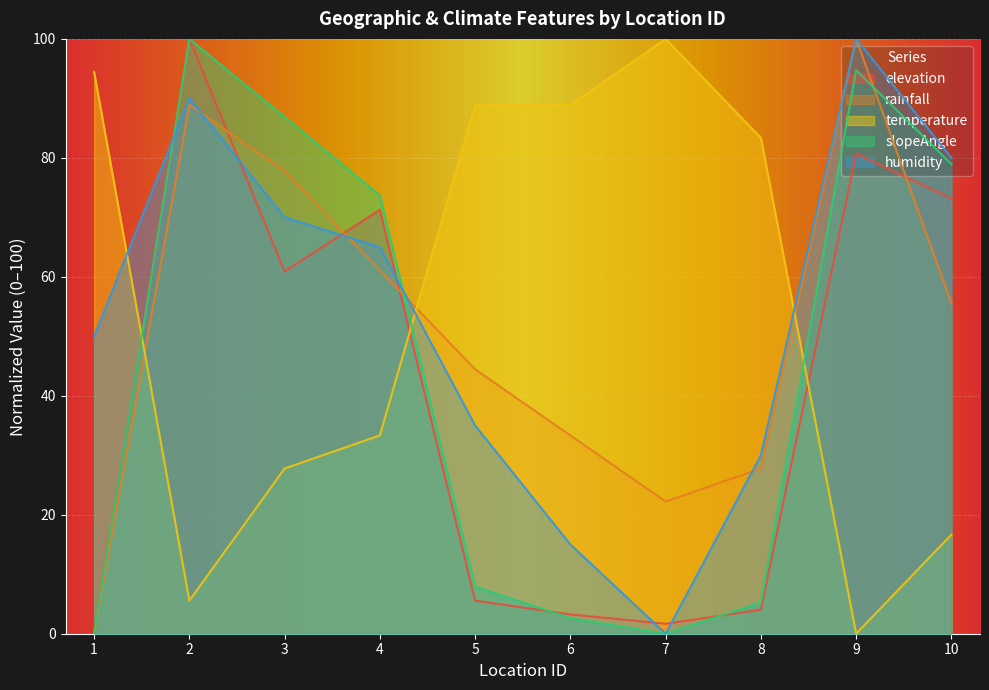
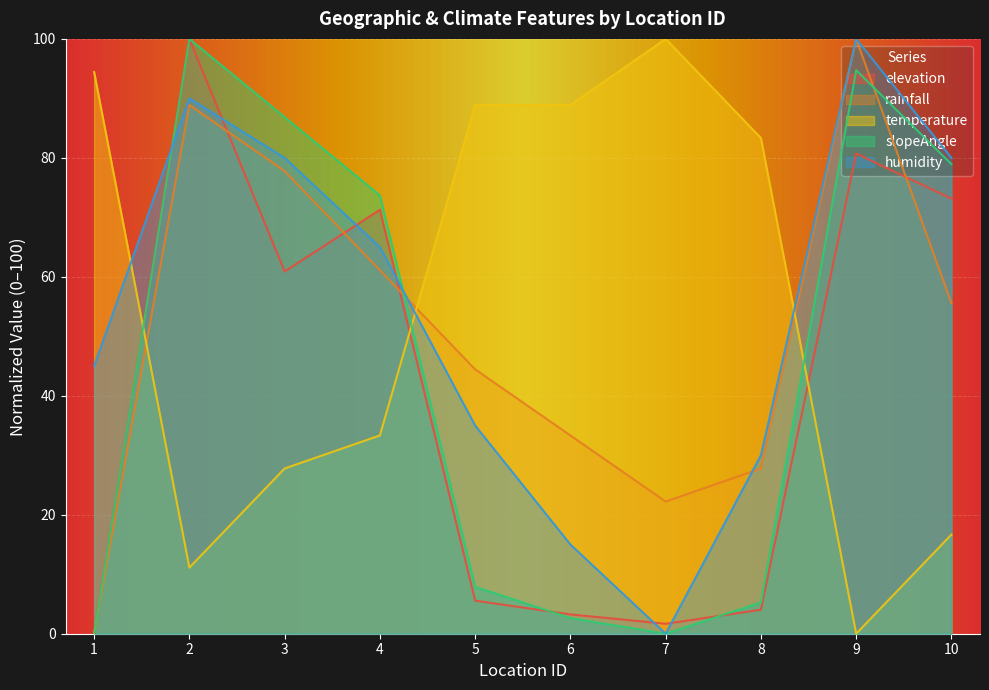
humidity, 1: 50 -> 45
temperature, 2: 6 -> 11
humidity, 3: 70 -> 80
